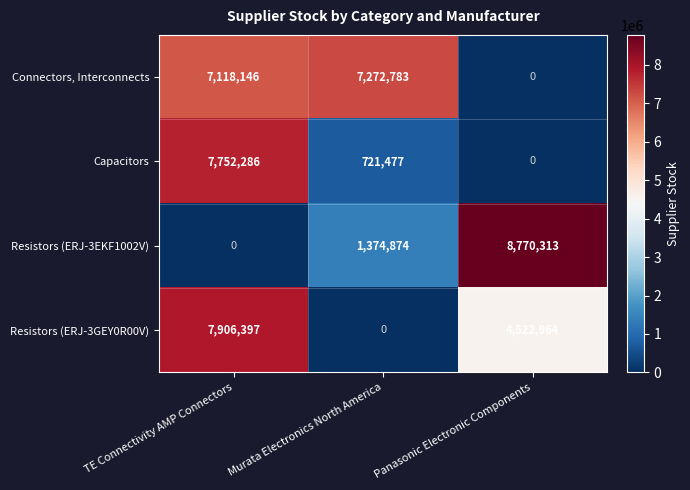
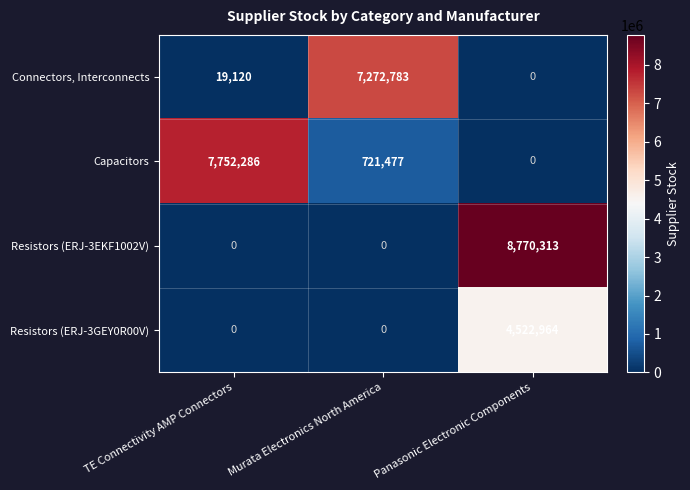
Connectors, Interconnects, TE Connectivity AMP Connectors: 7,118,146 -> 19,120
Resistors (ERJ-3EKF1002V), Murata Electronics North America: 1,374,874 -> 0
Resistors (ERJ-3GEY0R00V), TE Connectivity AMP Connectors: 7,906,397 -> 0
